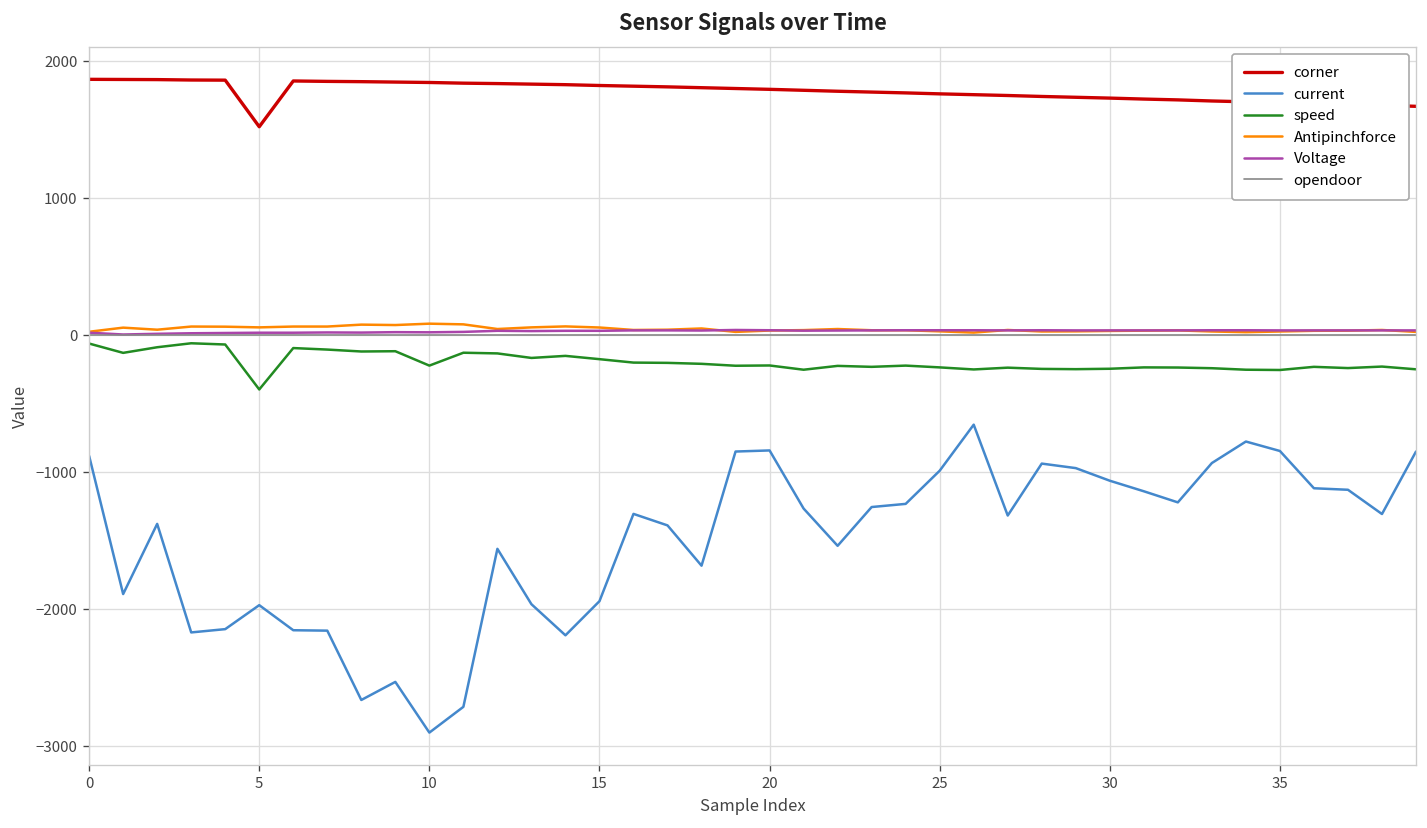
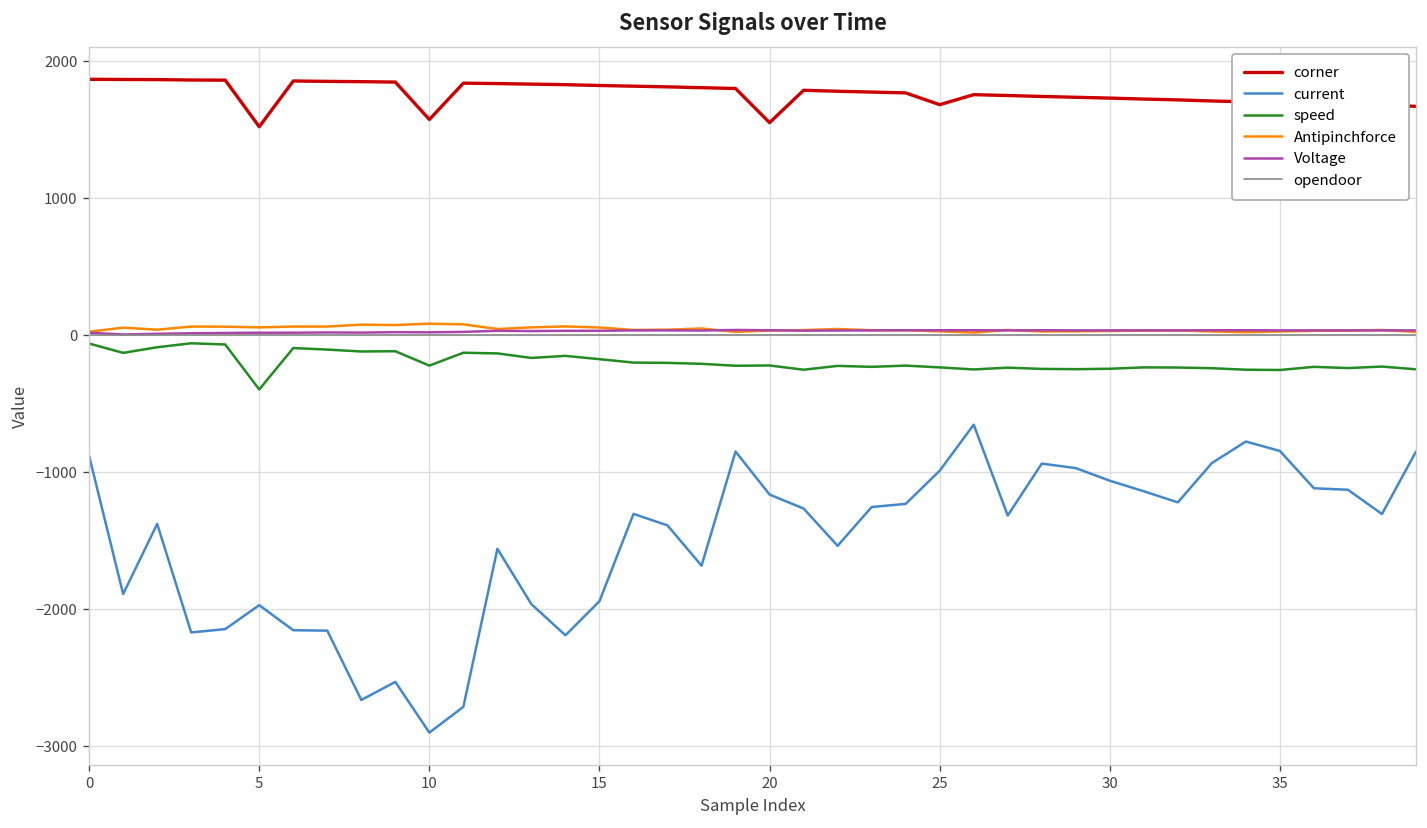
corner, 10: 1850 -> 1580
corner, 20: 1800 -> 1550
current, 20: -840 -> -1160
corner, 25: 1760 -> 1680
